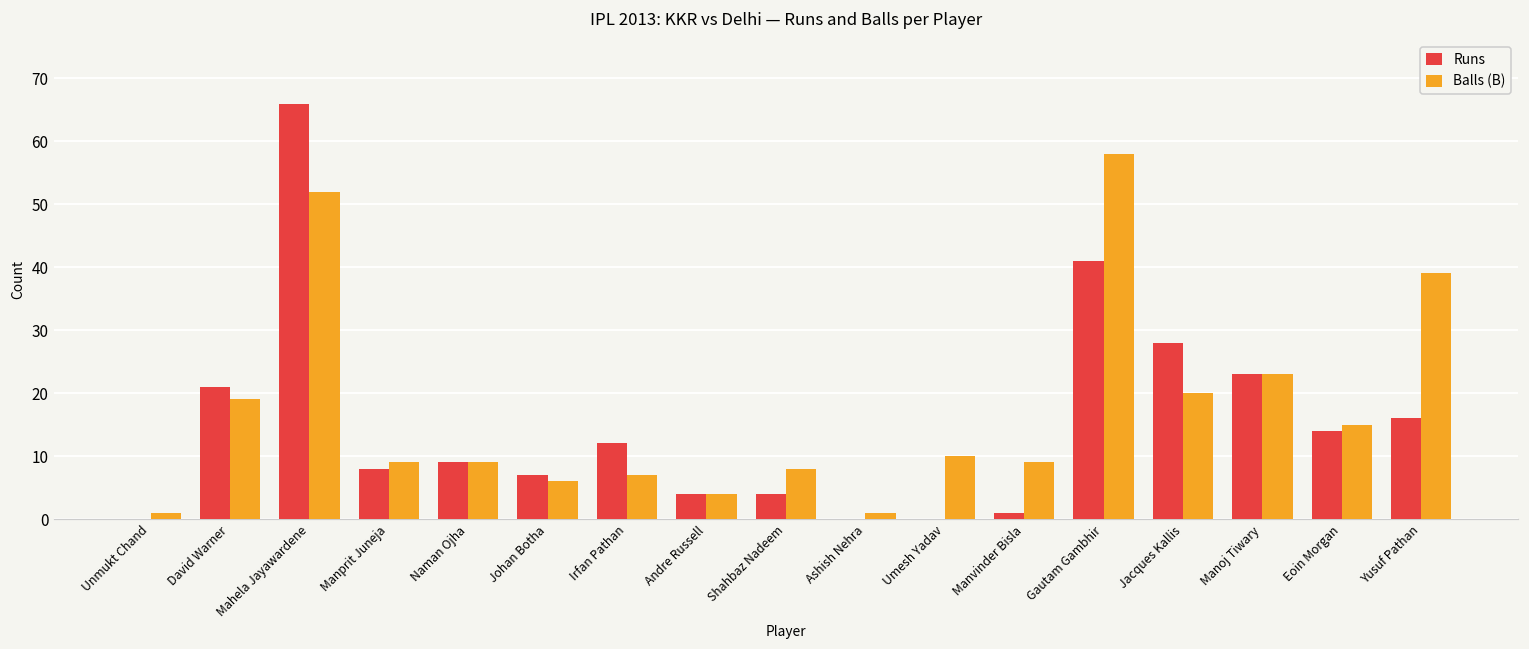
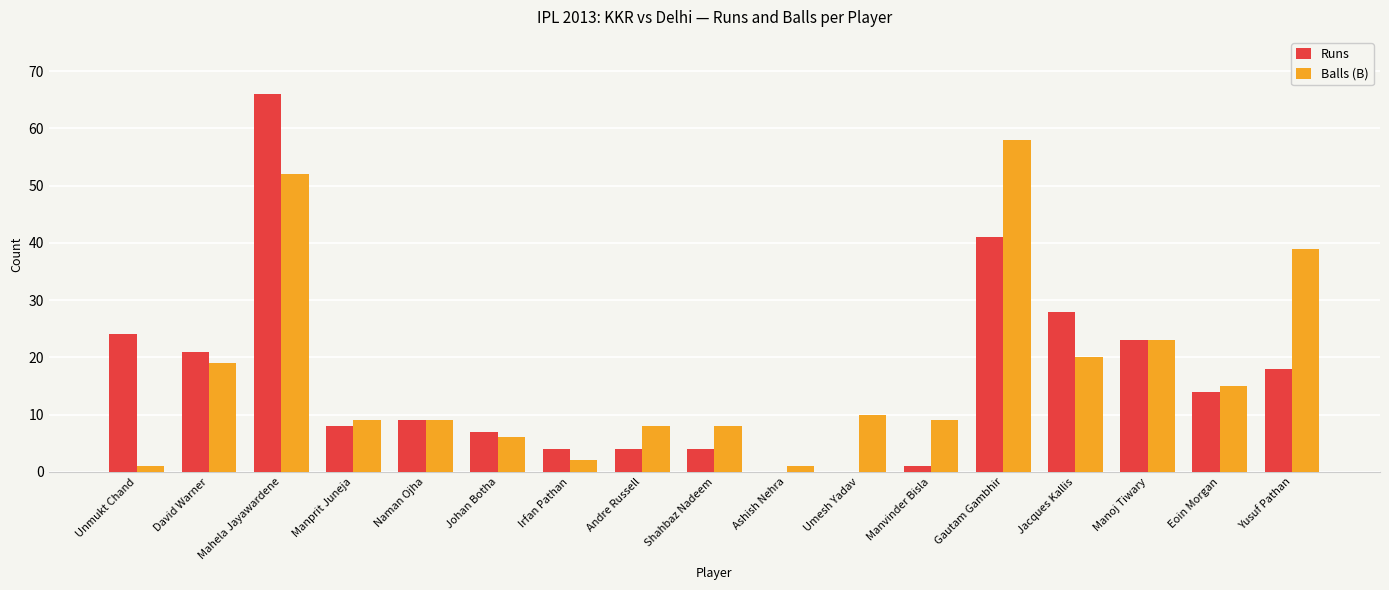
Runs, Unmukt Chand: 0 -> 24
Runs, Irfan Pathan: 12 -> 4
Balls (B), Irfan Pathan: 7 -> 2
Balls (B), Andre Russell: 4 -> 8
Runs, Yusuf Pathan: 16 -> 18
